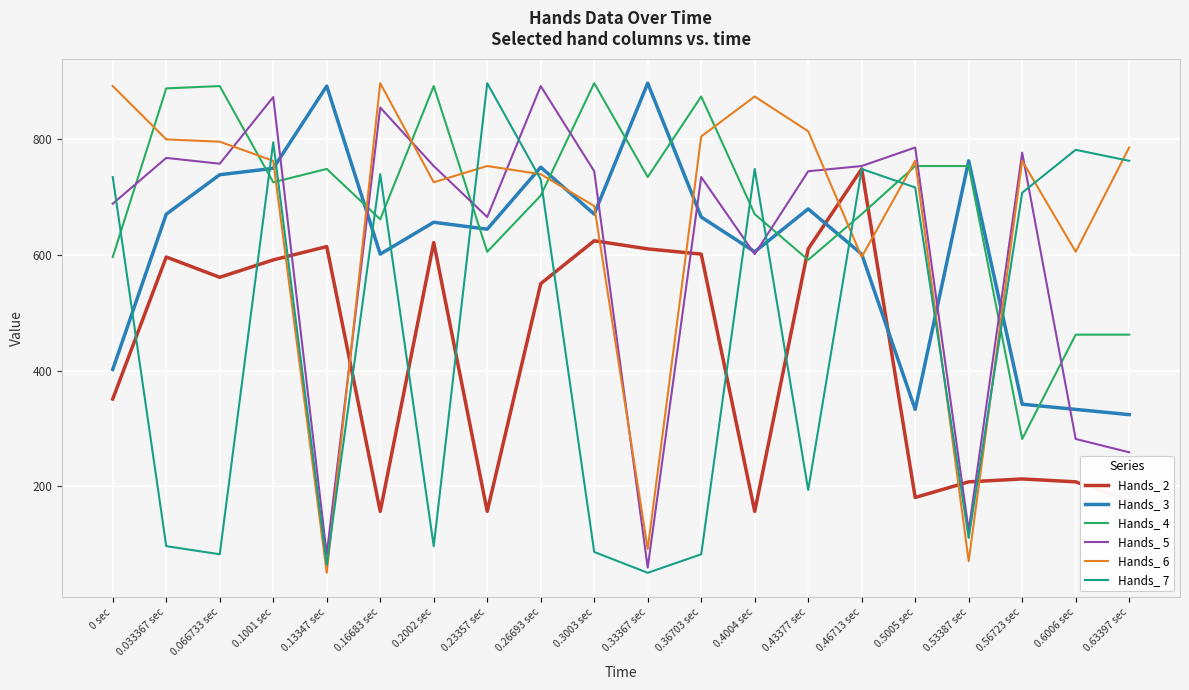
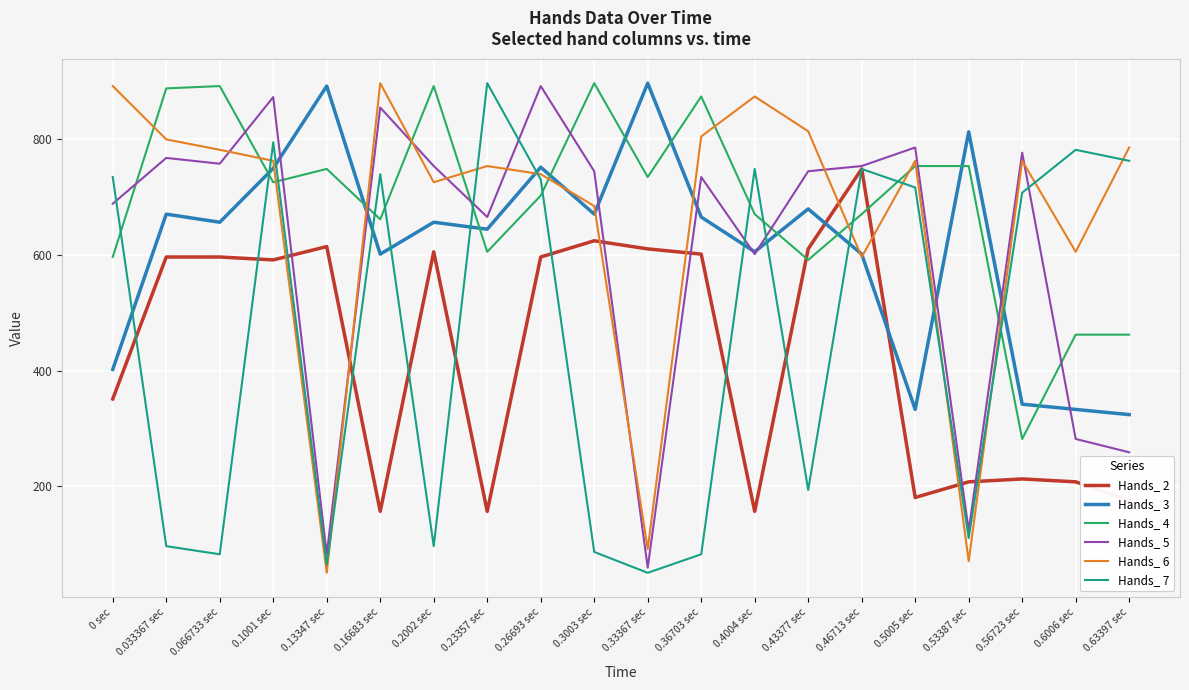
Hands_ 2, 0.066733 sec: 560 -> 600
Hands_ 3, 0.066733 sec: 740 -> 660
Hands_ 6, 0.066733 sec: 800 -> 780
Hands_ 2, 0.2002 sec: 620 -> 610
Hands_ 2, 0.26693 sec: 550 -> 600
Hands_ 3, 0.53387 sec: 760 -> 810
